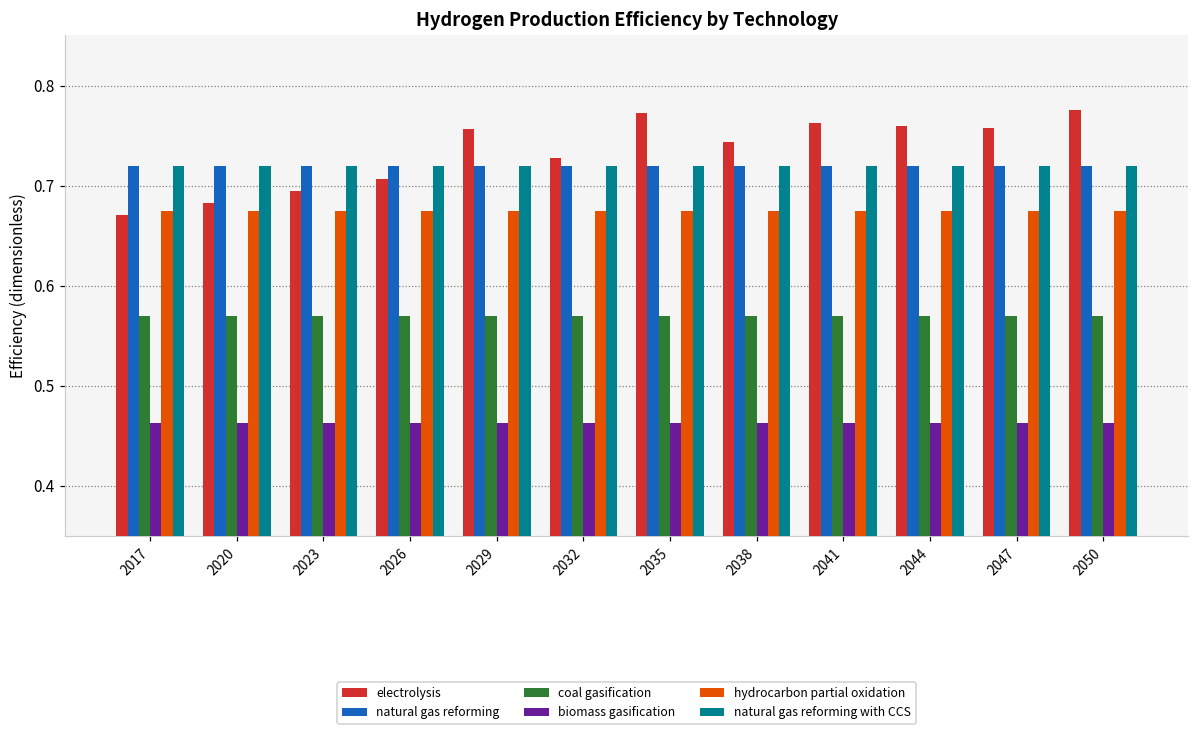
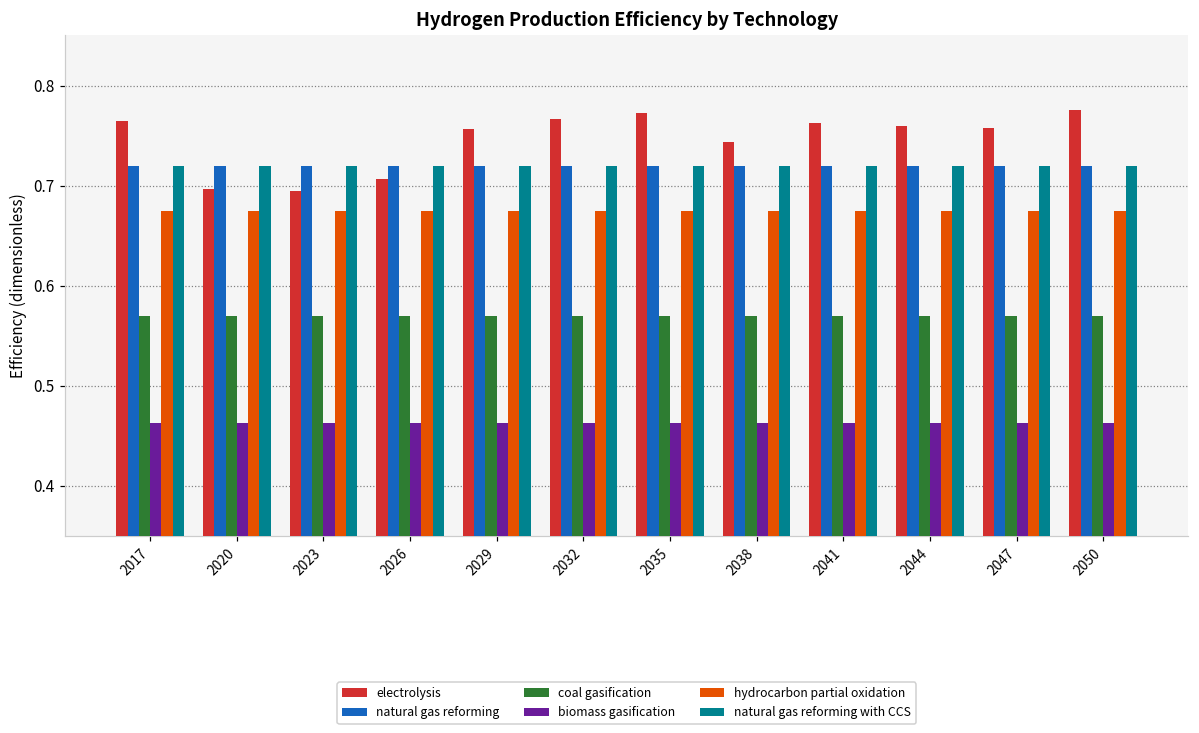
electrolysis, 2017: 0.67 -> 0.76
electrolysis, 2020: 0.68 -> 0.70
electrolysis, 2032: 0.73 -> 0.77
